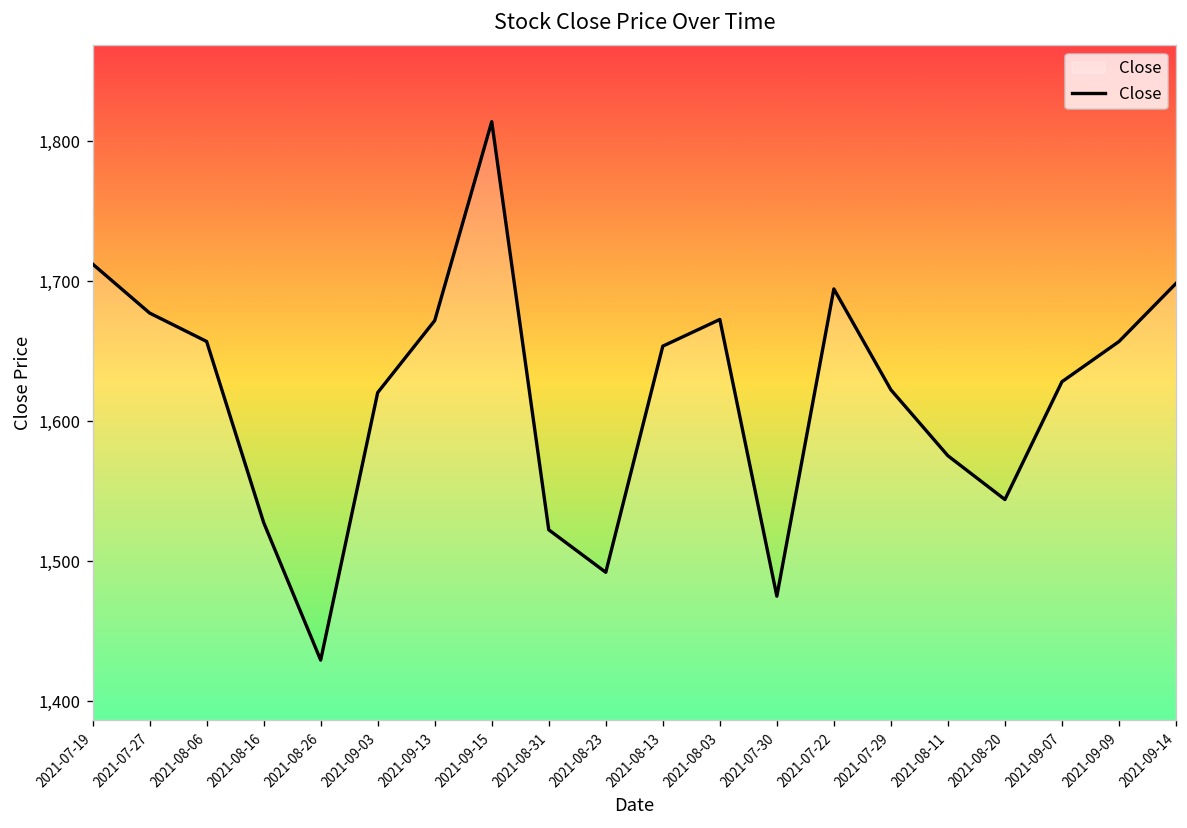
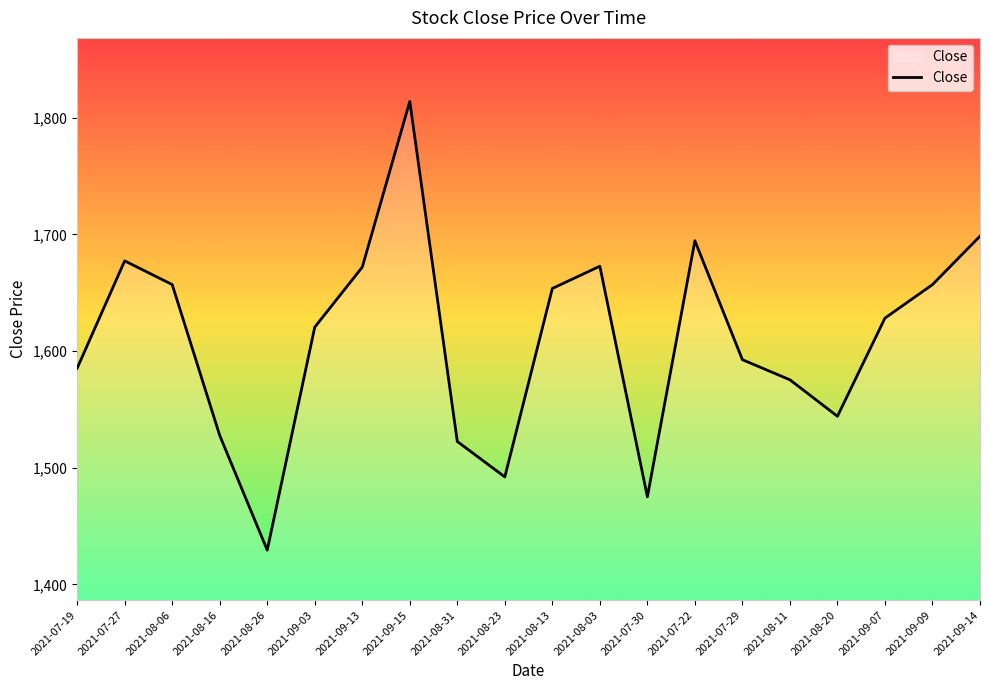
2021-07-19: 1,712 -> 1,585
2021-07-29: 1,622 -> 1,593
